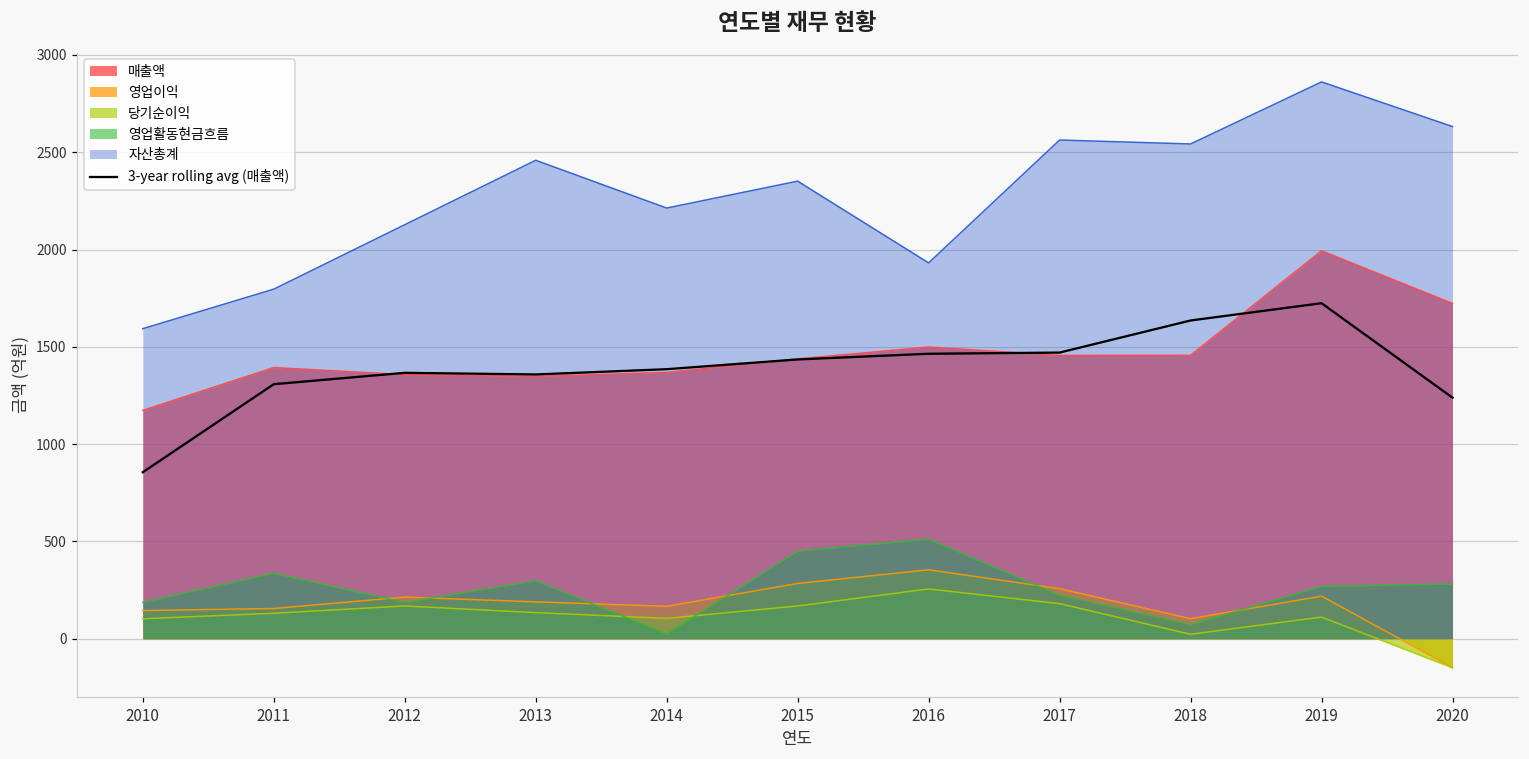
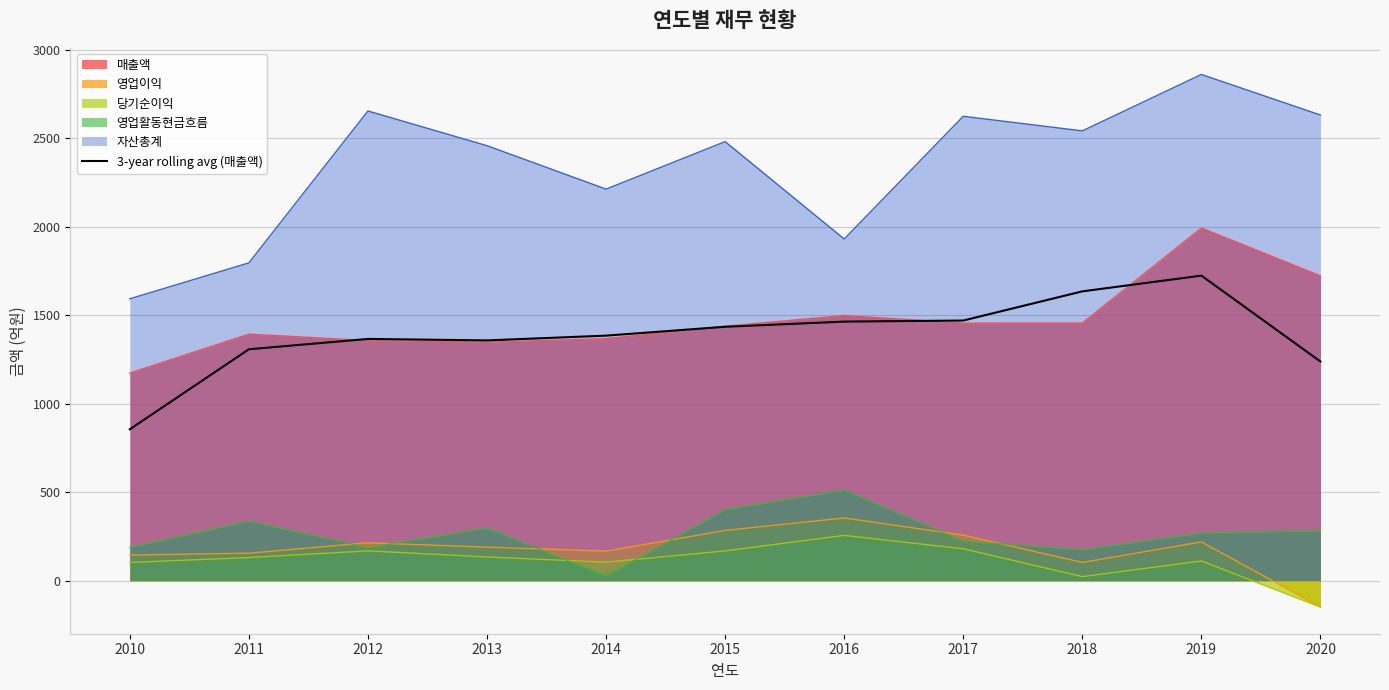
자산총계, 2012: 2130 -> 2660
영업활동현금흐름, 2015: 450 -> 400
자산총계, 2015: 2350 -> 2480
자산총계, 2017: 2560 -> 2630
영업활동현금흐름, 2018: 70 -> 170
